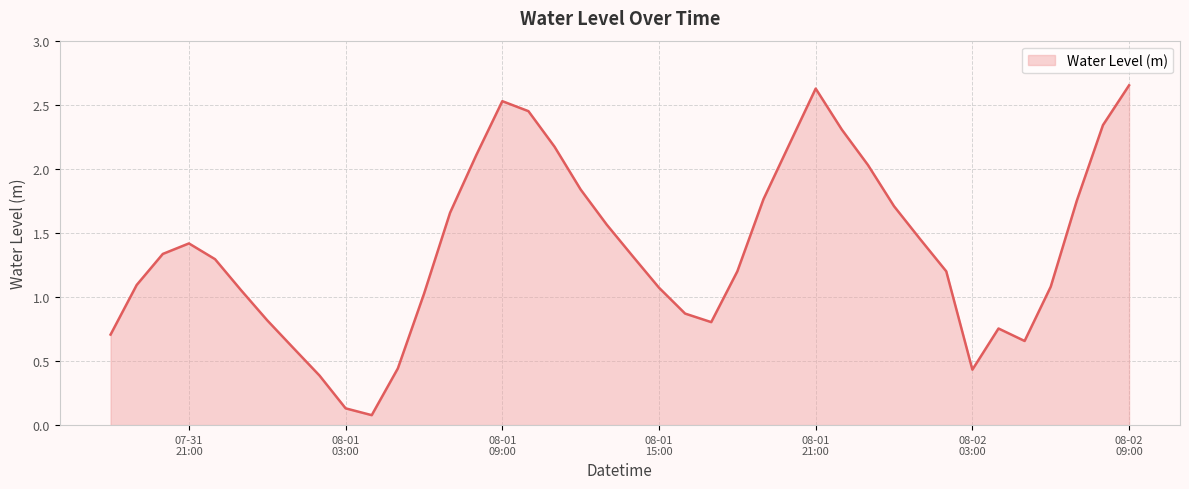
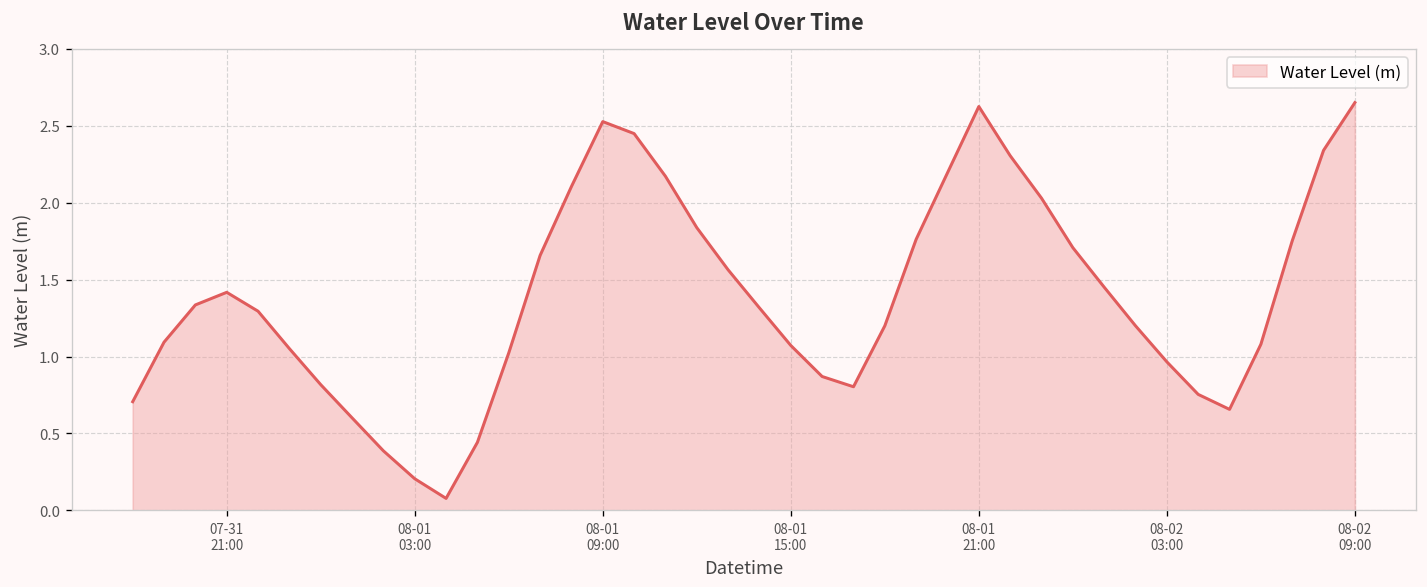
08-01 03:00: 0.13 -> 0.21
08-02 03:00: 0.43 -> 0.97
